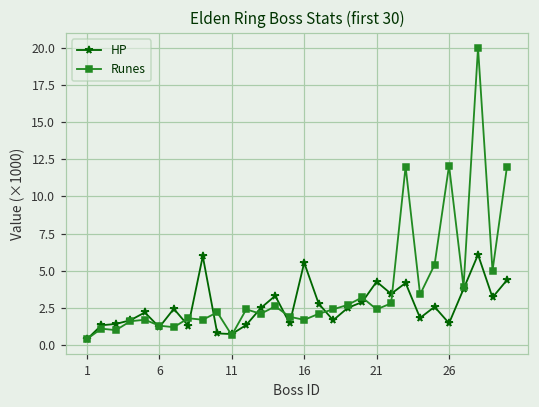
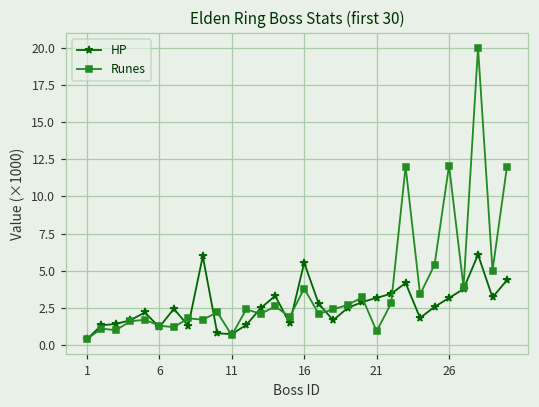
Runes, 16: 1.7 -> 3.8
HP, 21: 4.3 -> 3.2
Runes, 21: 2.4 -> 0.9
HP, 26: 1.5 -> 3.2
